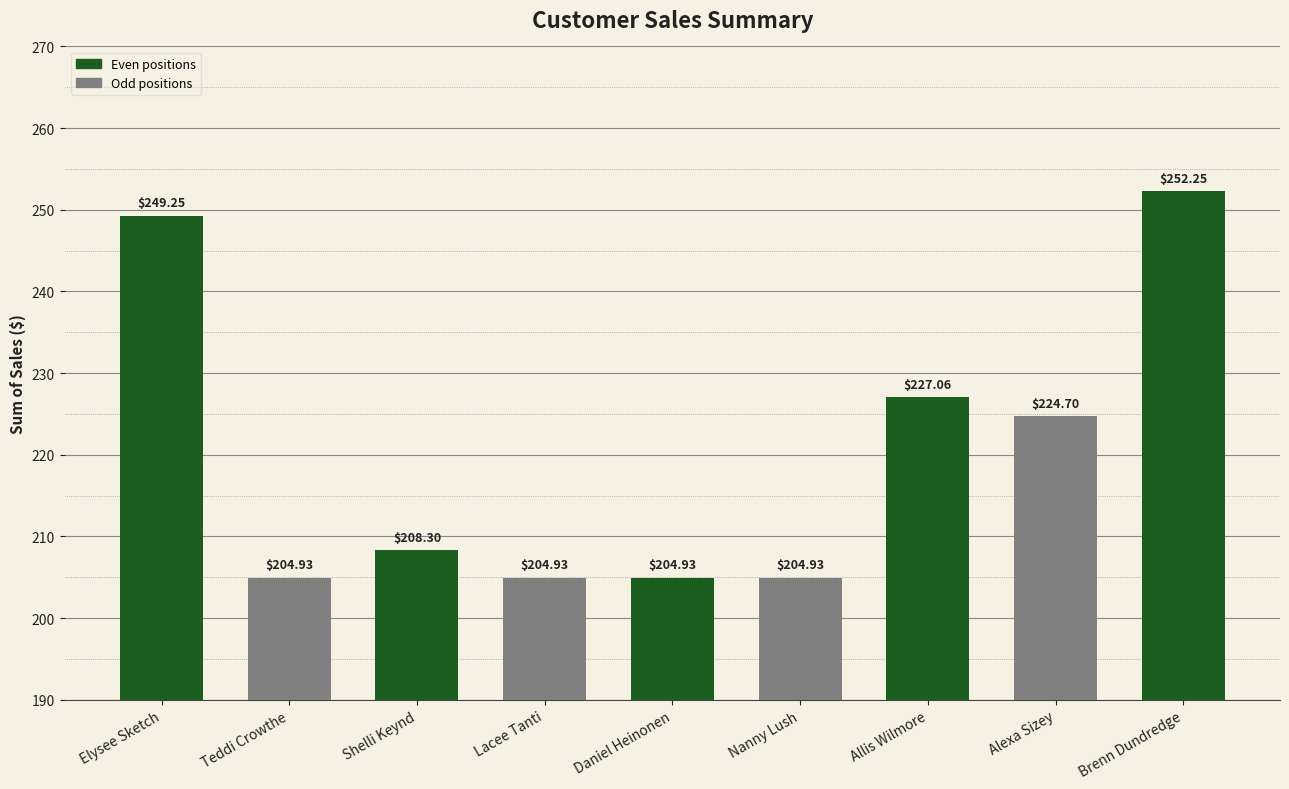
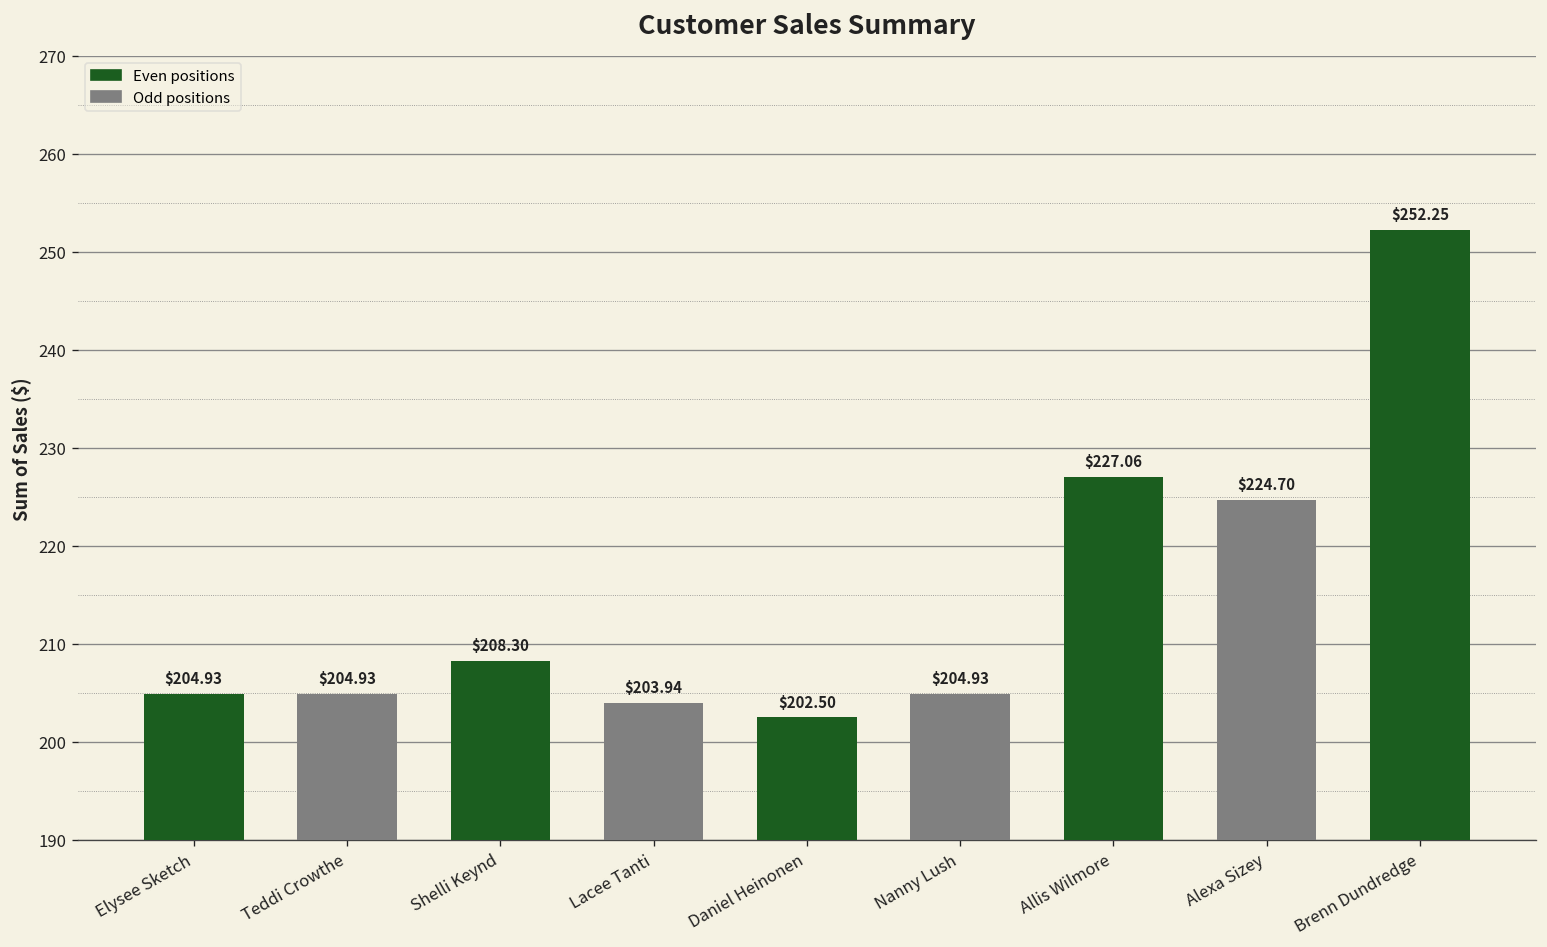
Elysee Sketch: $249.25 -> $204.93
Lacee Tanti: $204.93 -> $203.94
Daniel Heinonen: $204.93 -> $202.50
